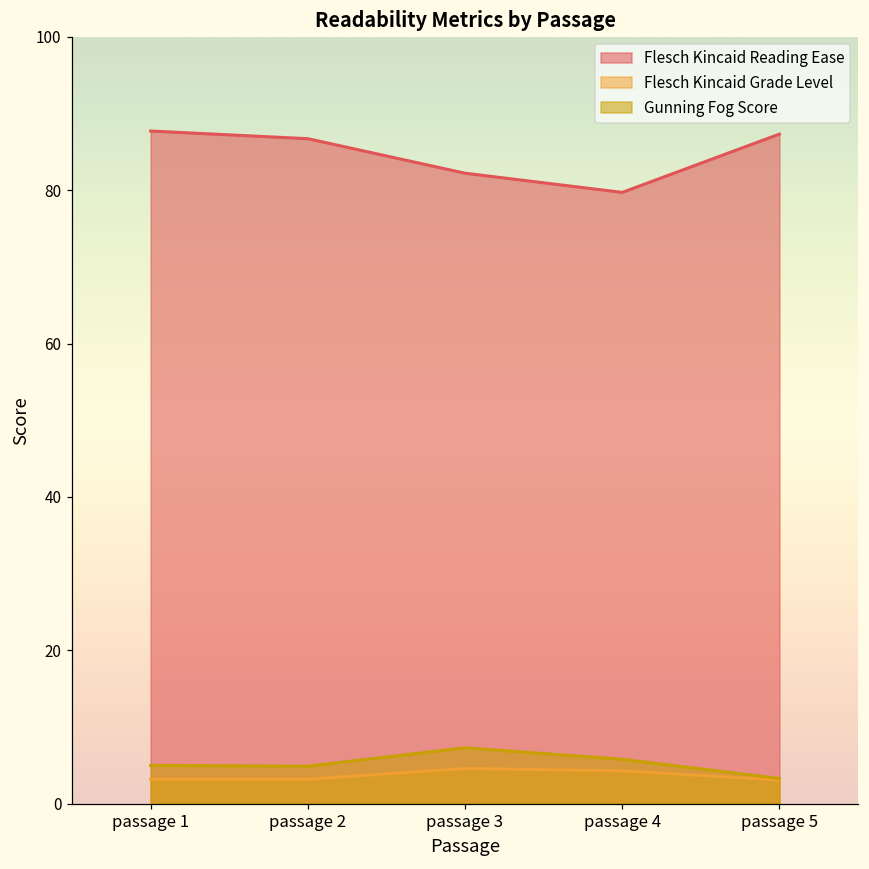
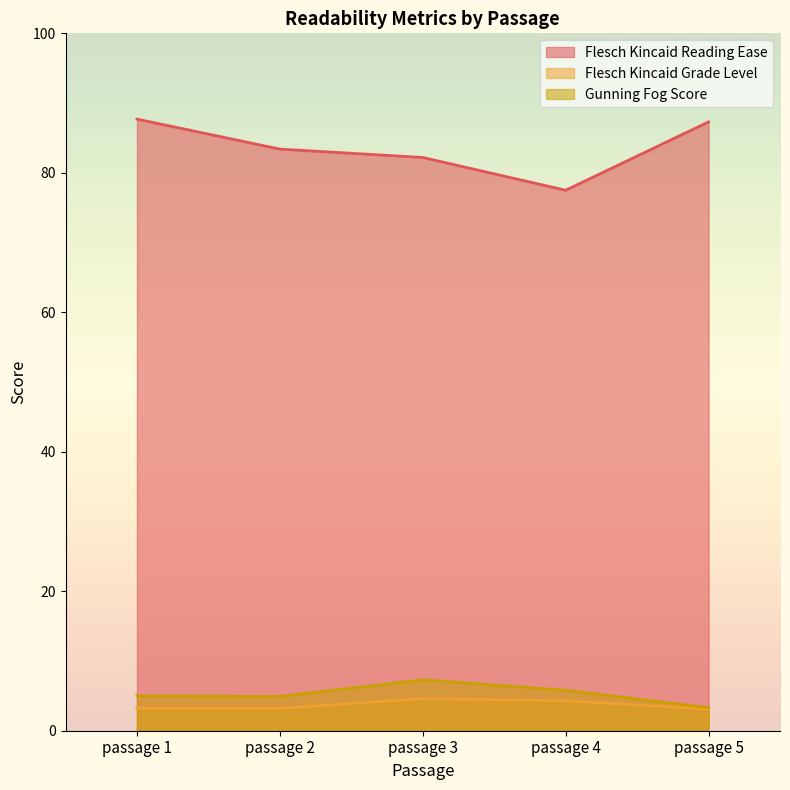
Flesch Kincaid Reading Ease, passage 2: 87 -> 83
Flesch Kincaid Reading Ease, passage 4: 80 -> 78
